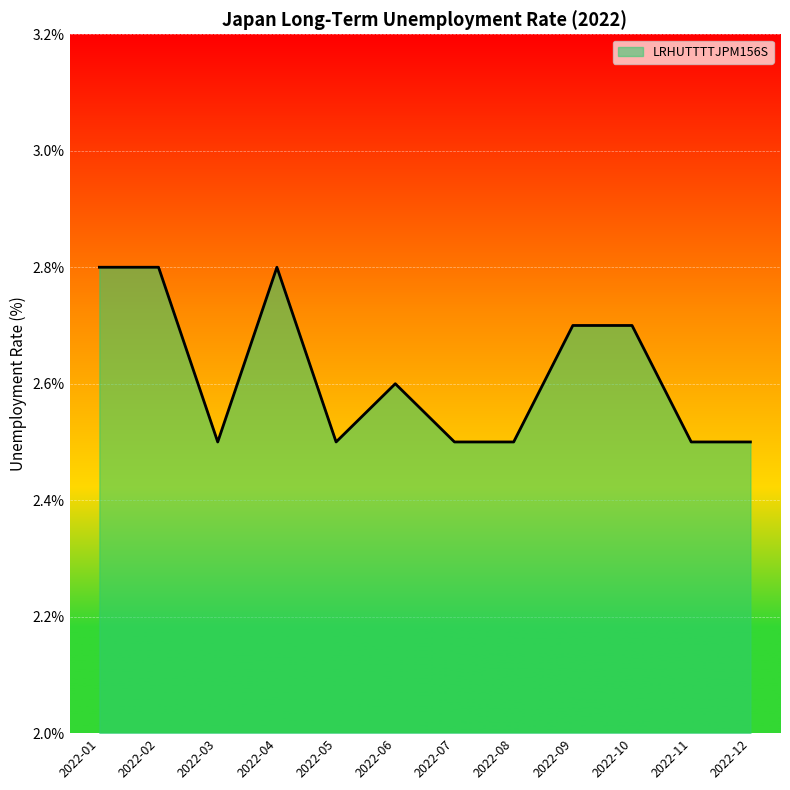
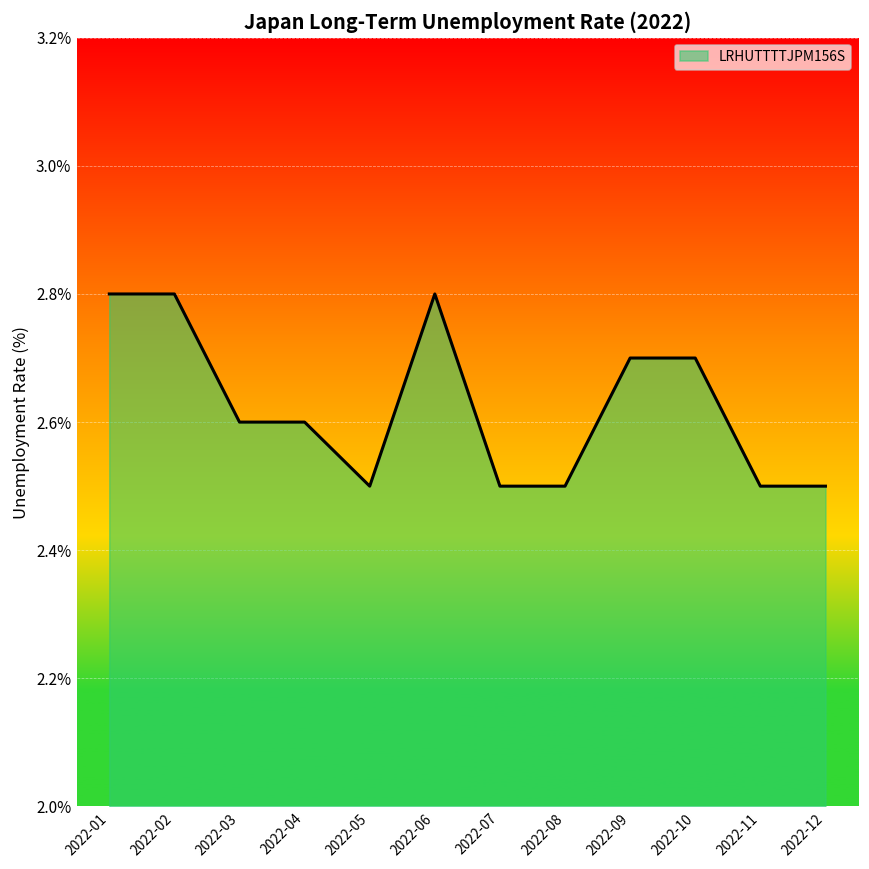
2022-03: 2.5% -> 2.6%
2022-04: 2.8% -> 2.6%
2022-06: 2.6% -> 2.8%
